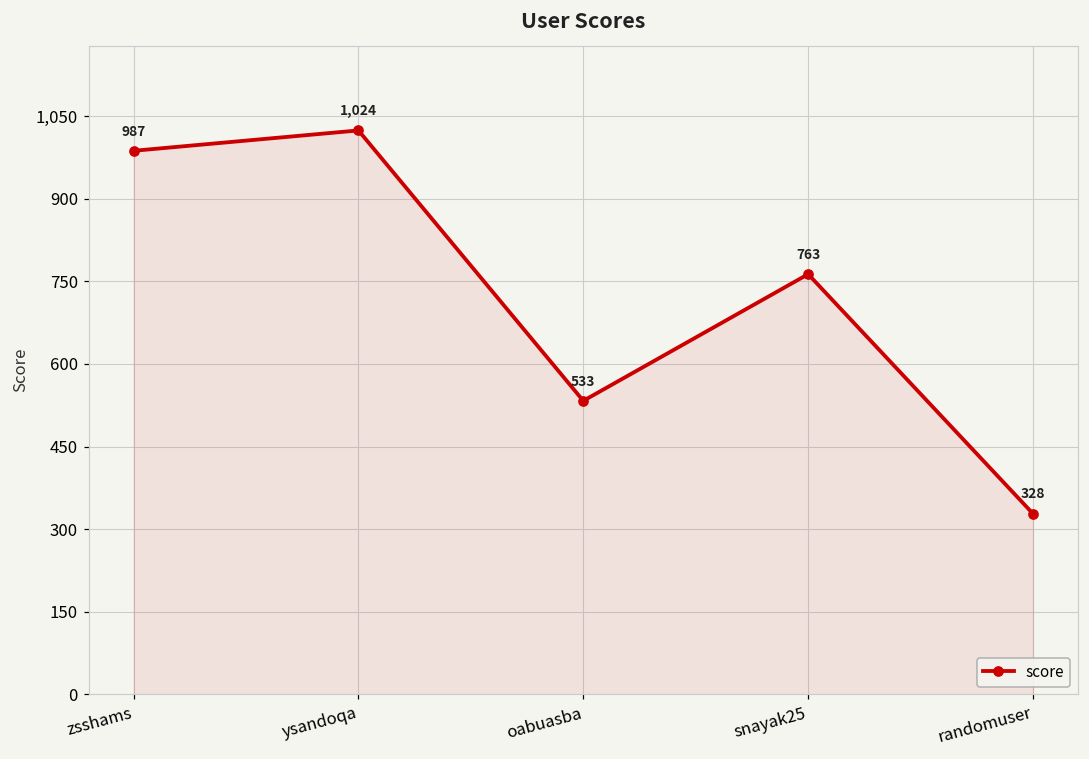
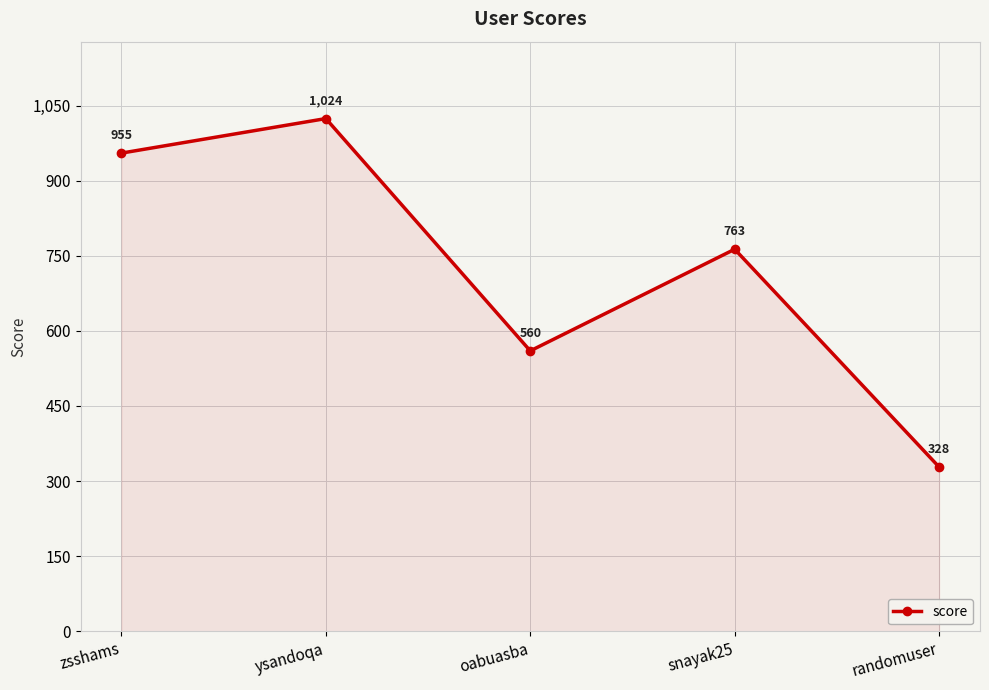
zsshams: 987 -> 955
oabuasba: 533 -> 560
